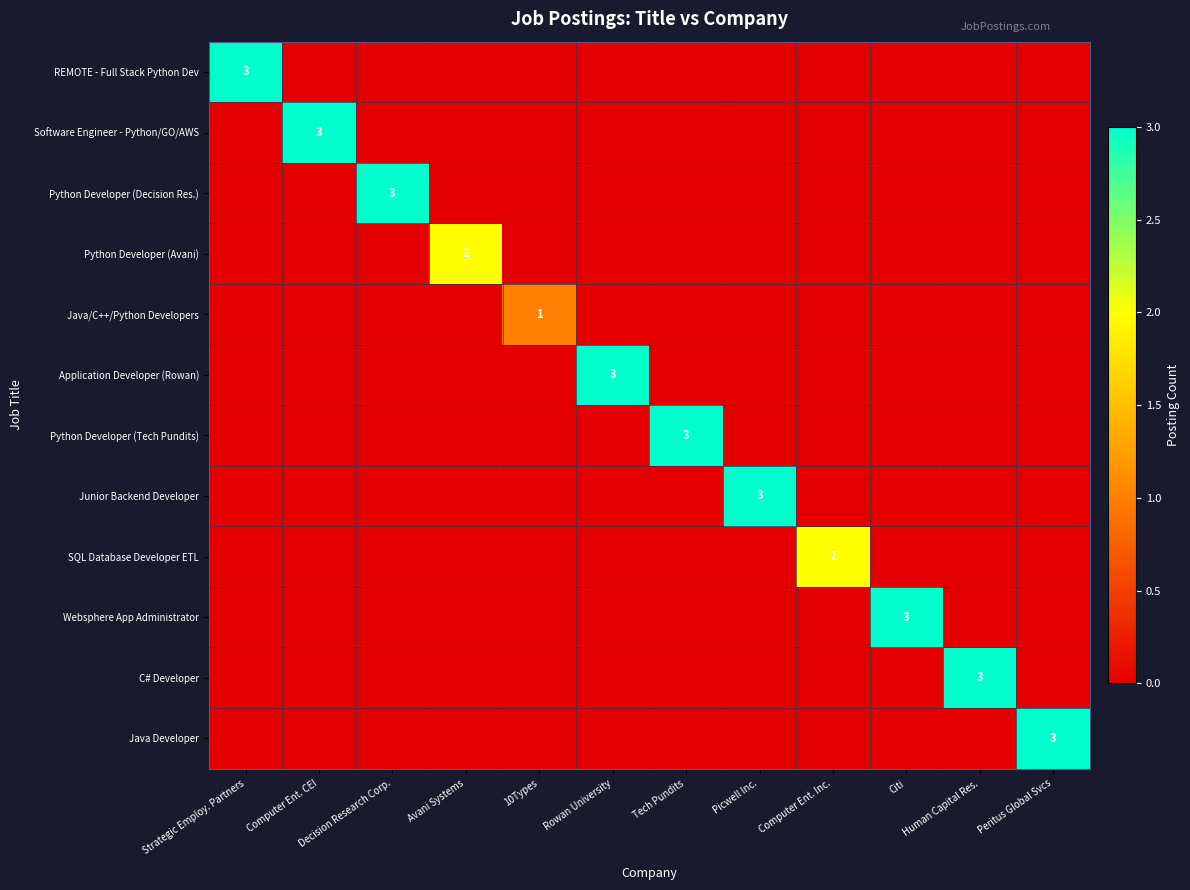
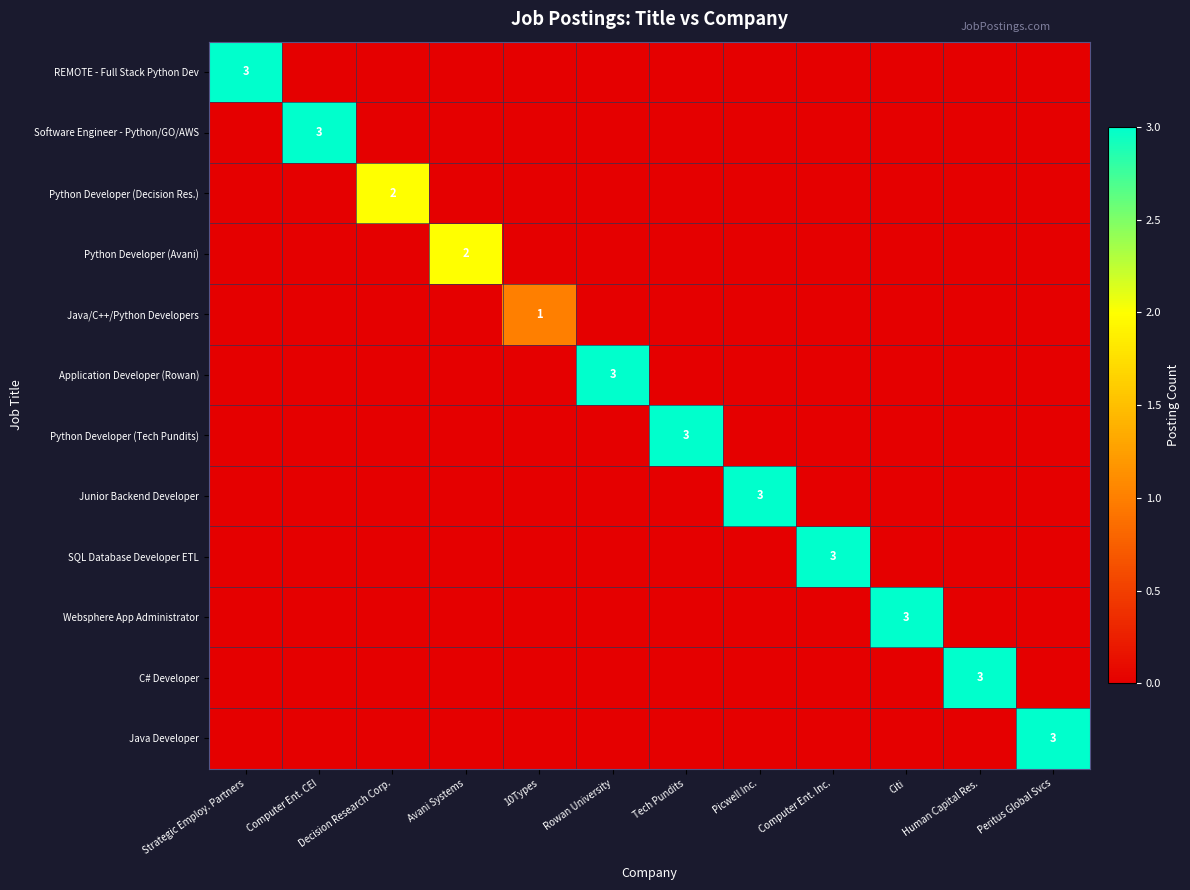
Python Developer (Decision Res.), Decision Research Corp.: 3 -> 2
SQL Database Developer ETL, Computer Ent. Inc.: 2 -> 3
